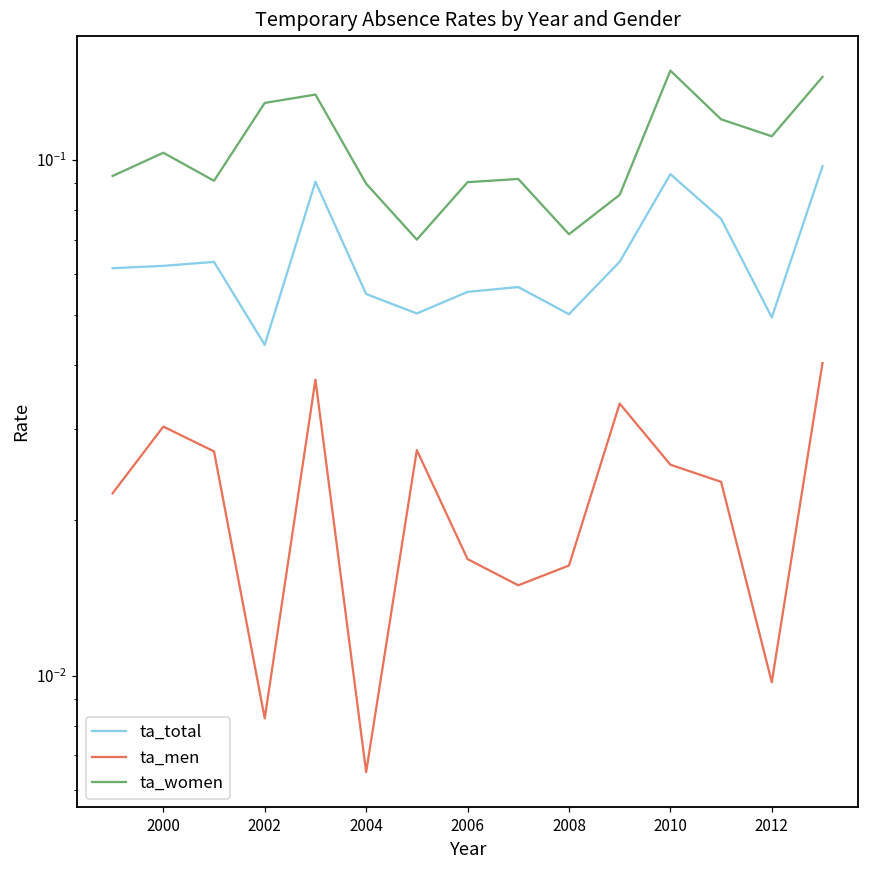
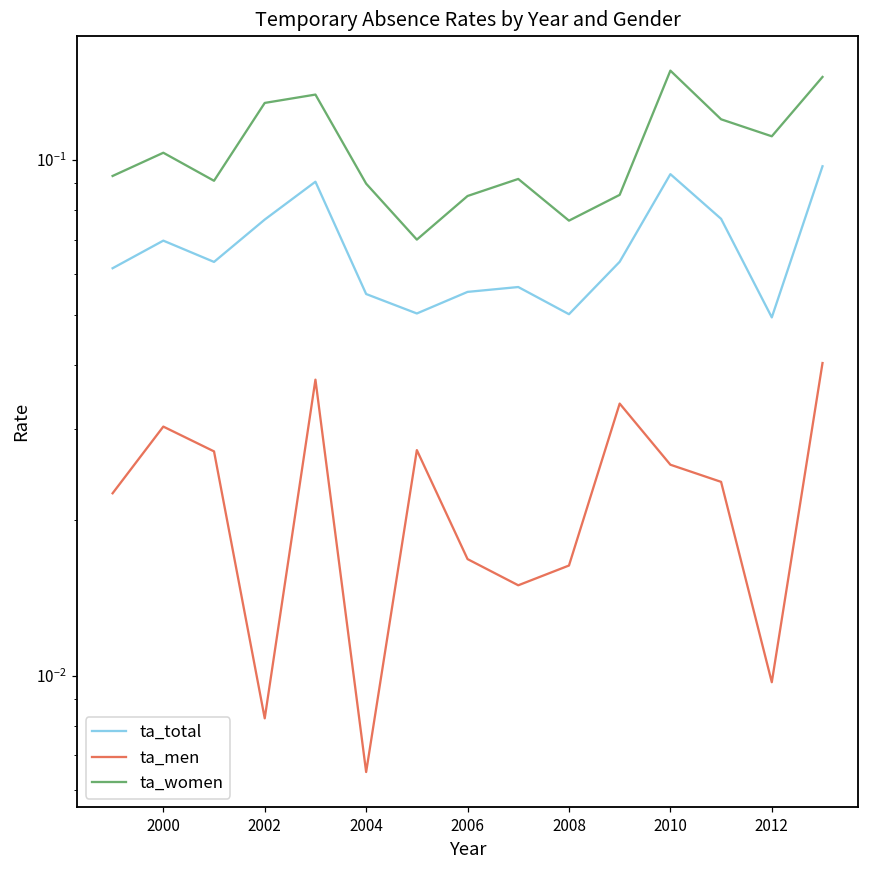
ta_total, 2000: 0.062 -> 0.070
ta_total, 2002: 0.044 -> 0.077
ta_women, 2006: 0.090 -> 0.085
ta_women, 2008: 0.072 -> 0.076
